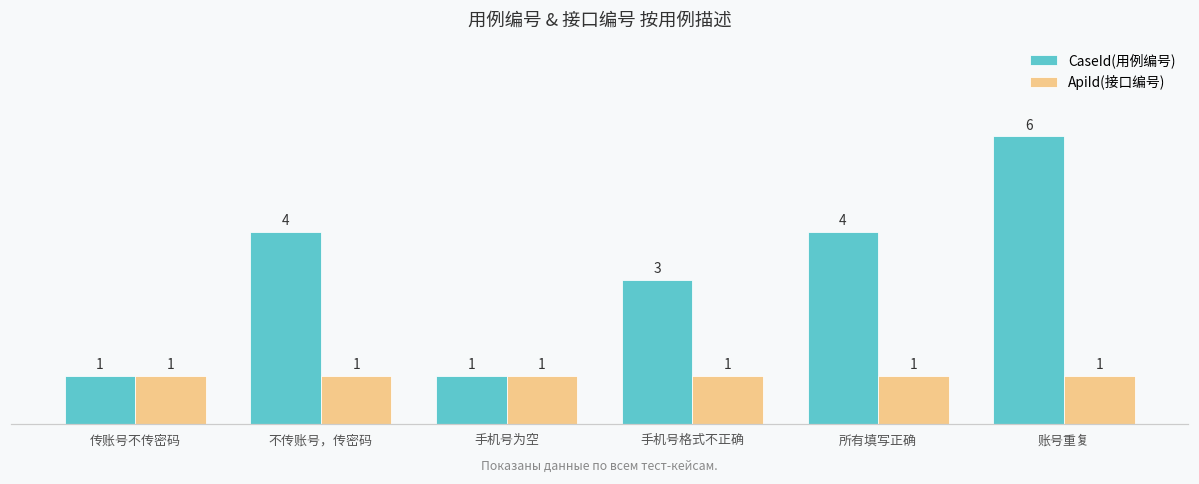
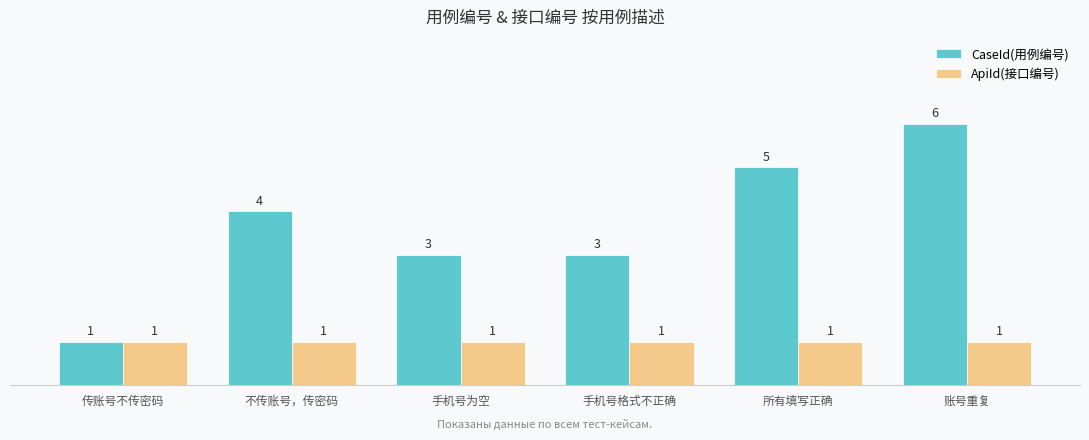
CaseId(用例编号), 手机号为空: 1 -> 3
CaseId(用例编号), 所有填写正确: 4 -> 5
